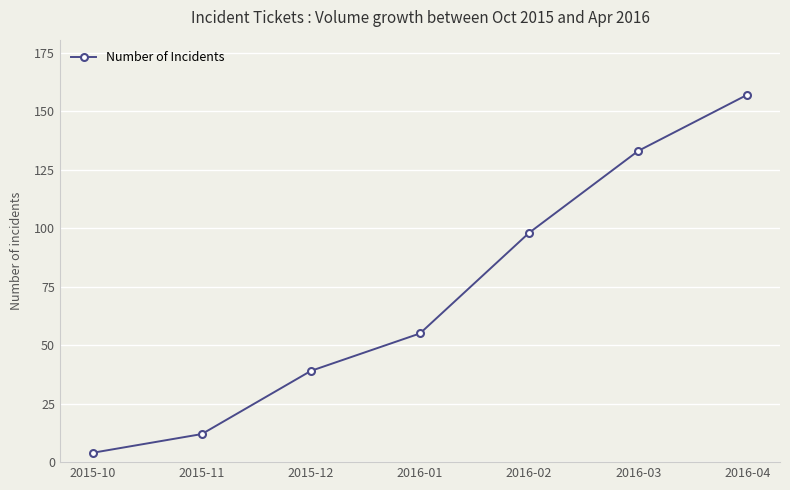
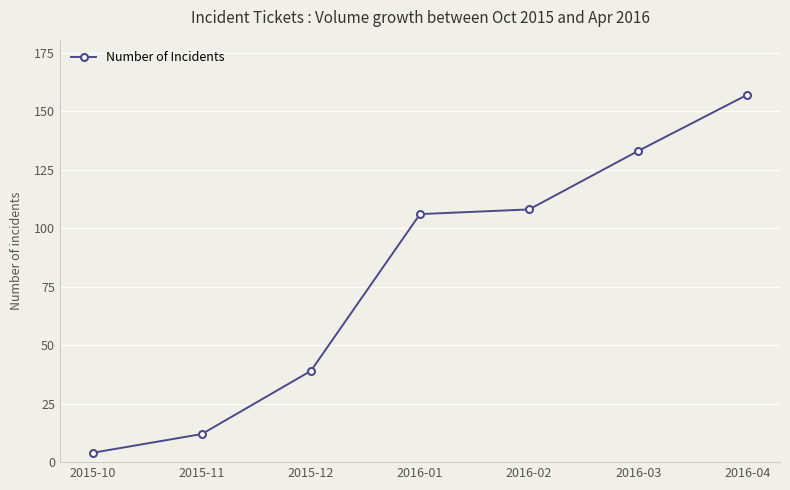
2016-01: 55 -> 106
2016-02: 98 -> 108
